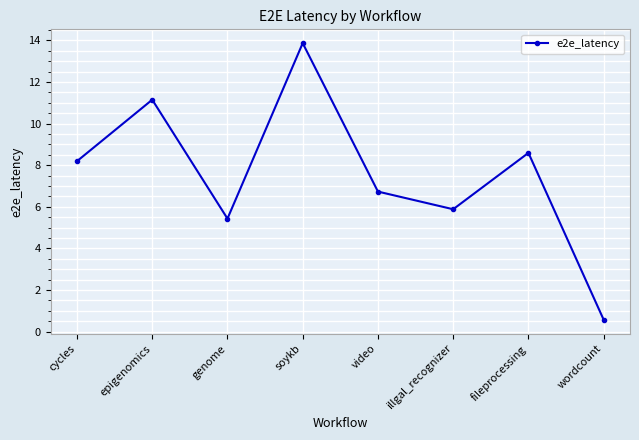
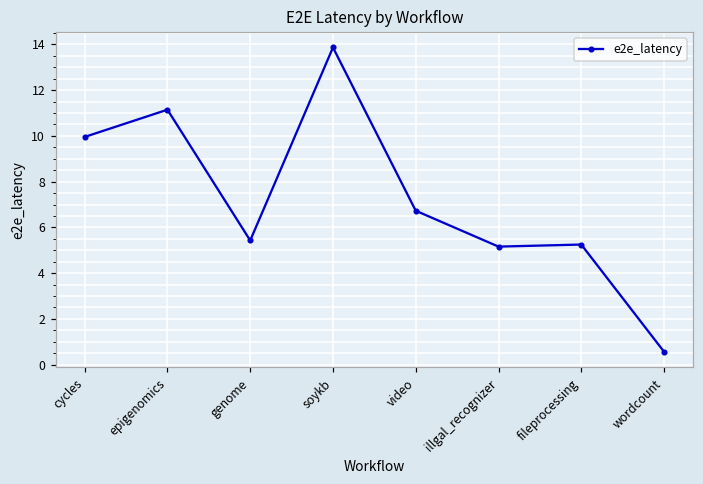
cycles: 8.2 -> 10.0
illgal_recognizer: 5.9 -> 5.2
fileprocessing: 8.6 -> 5.3
